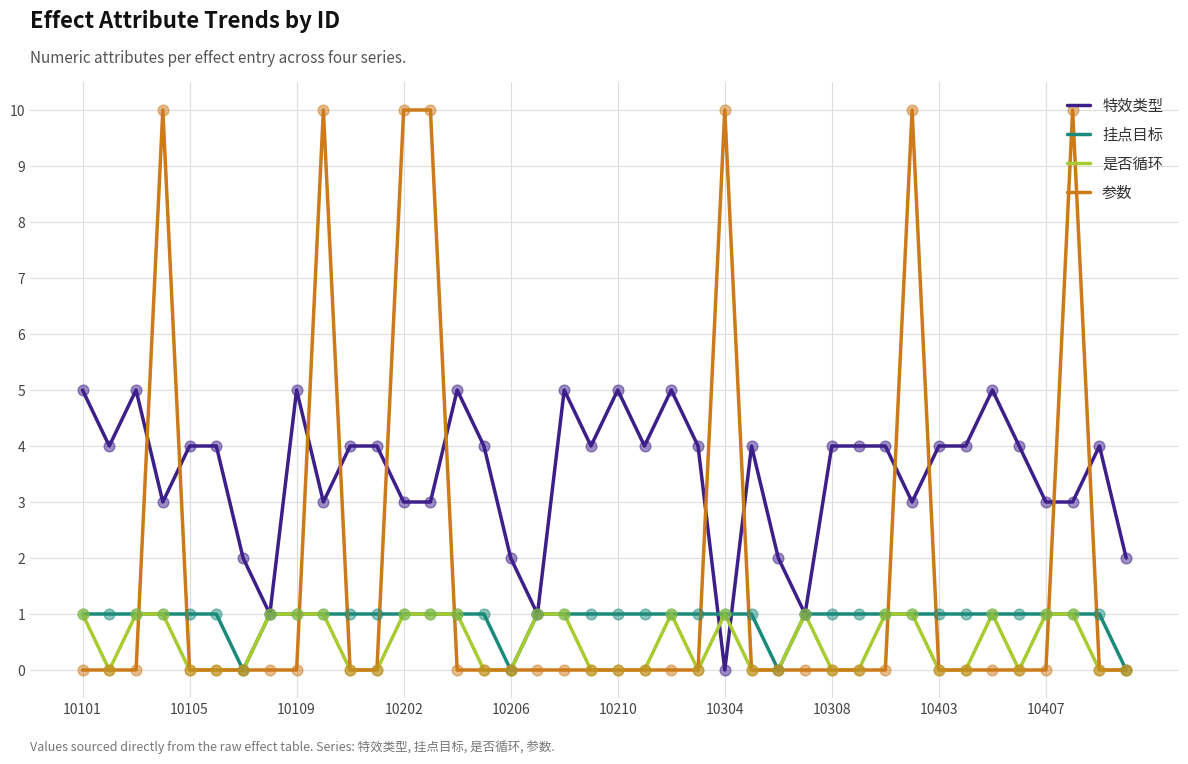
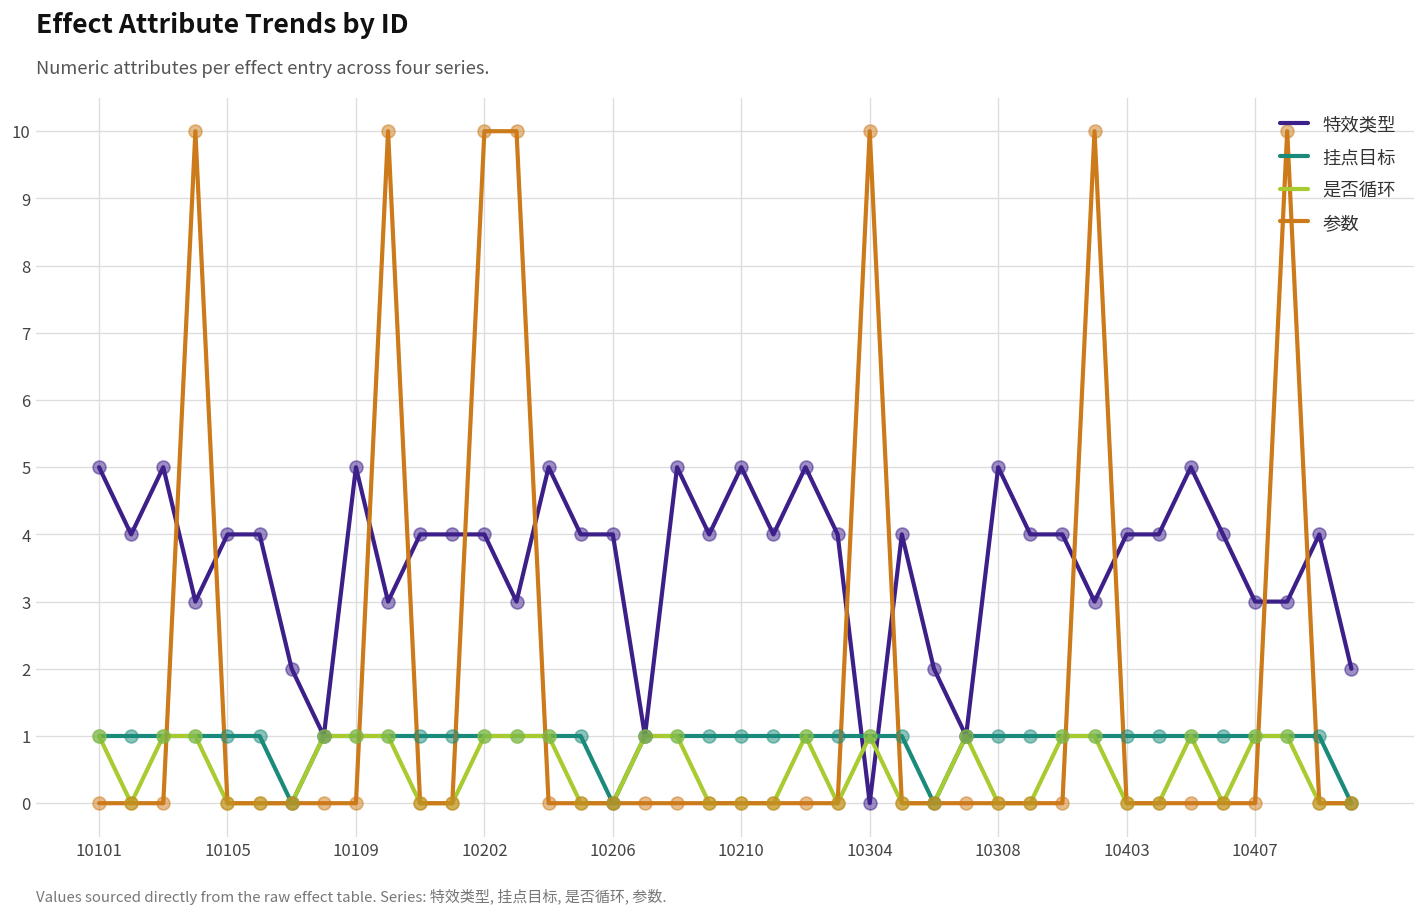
特效类型, 10202: 3 -> 4
特效类型, 10206: 2 -> 4
特效类型, 10308: 4 -> 5
